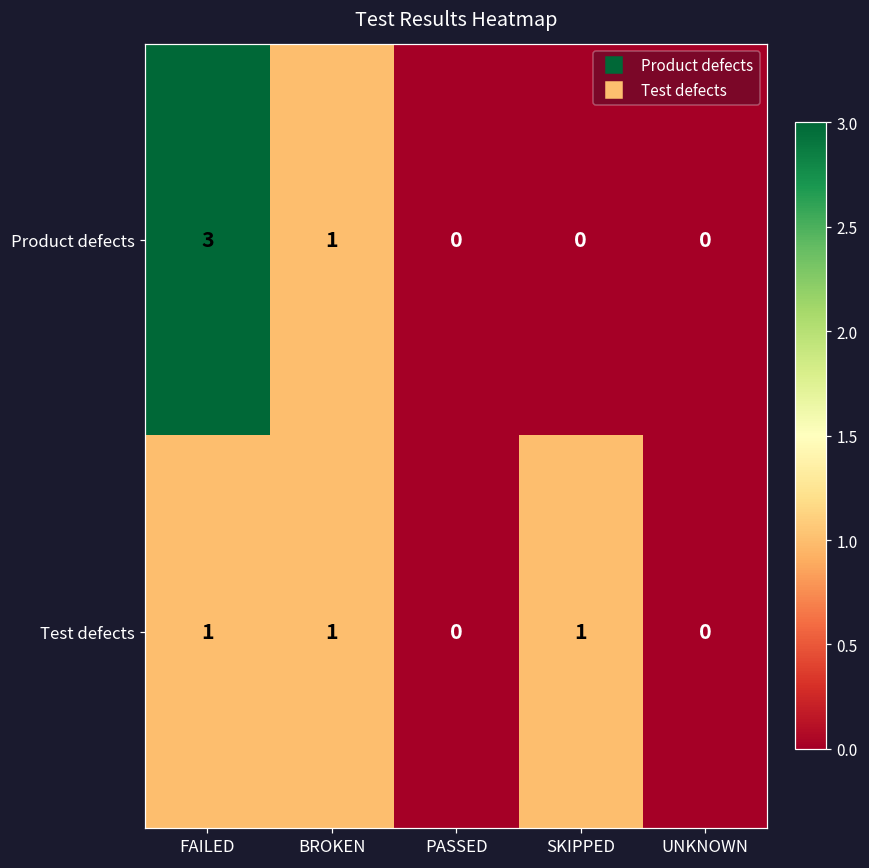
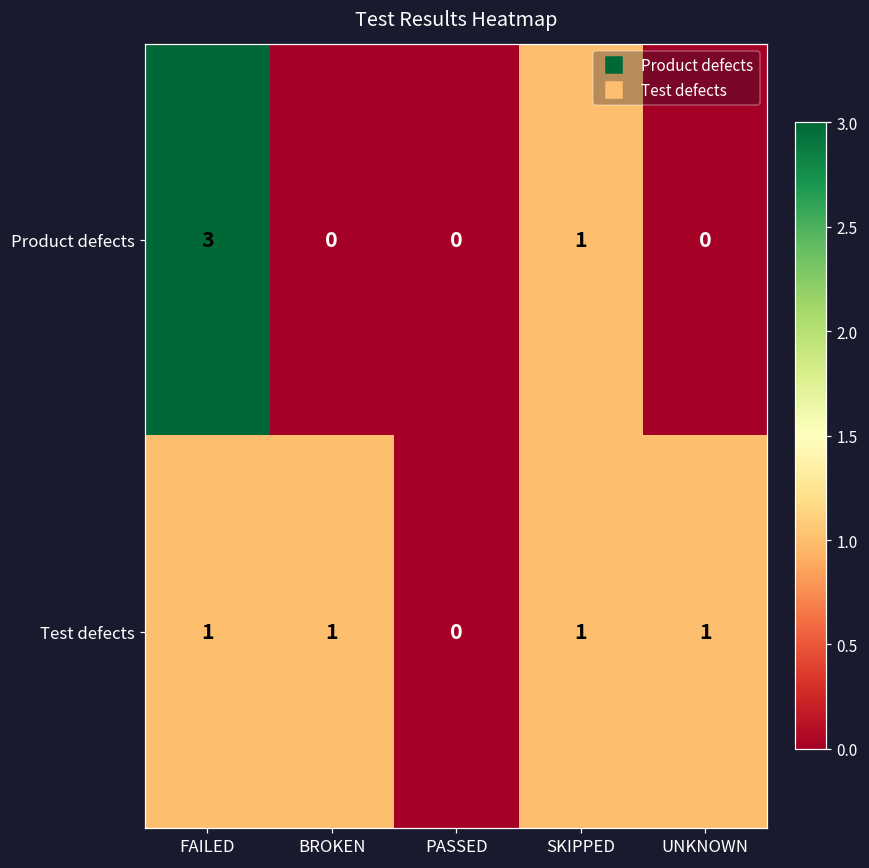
Product defects, BROKEN: 1 -> 0
Product defects, SKIPPED: 0 -> 1
Test defects, UNKNOWN: 0 -> 1
